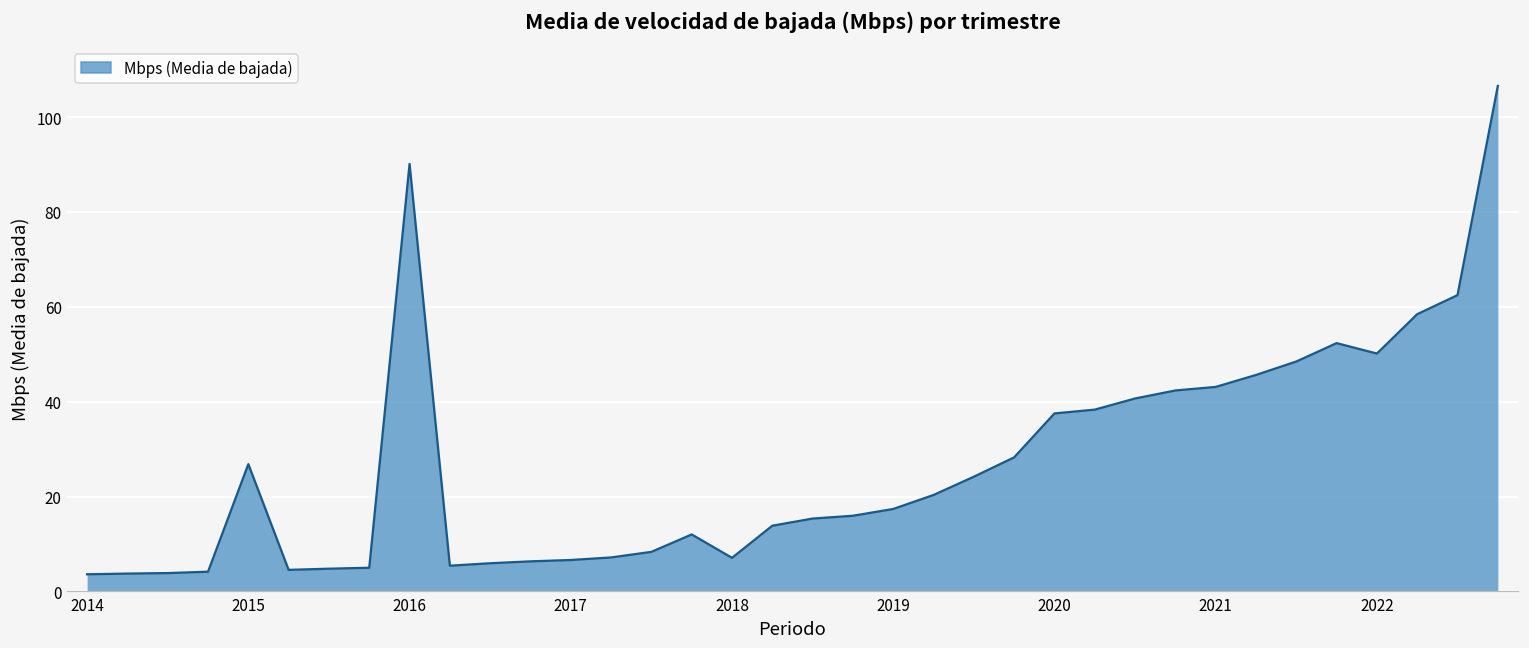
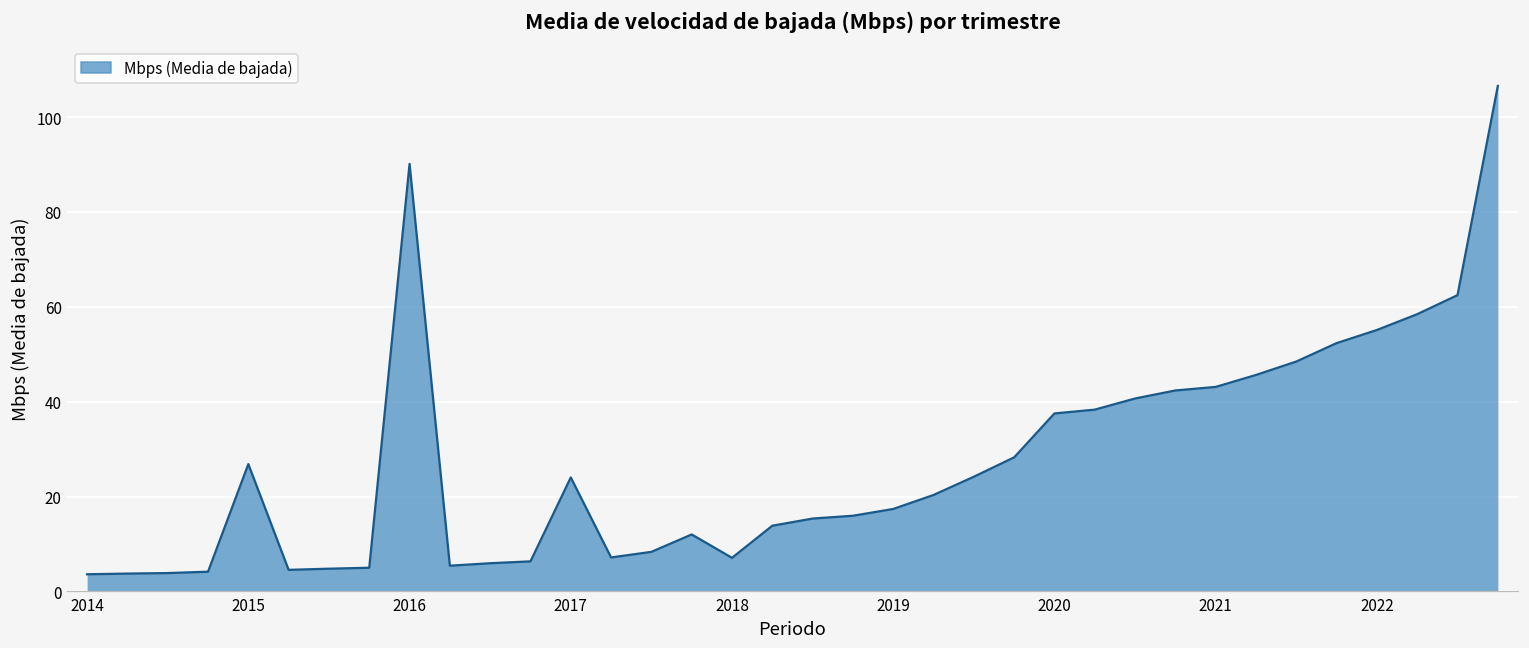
2017: 7 -> 24
2022: 50 -> 55
